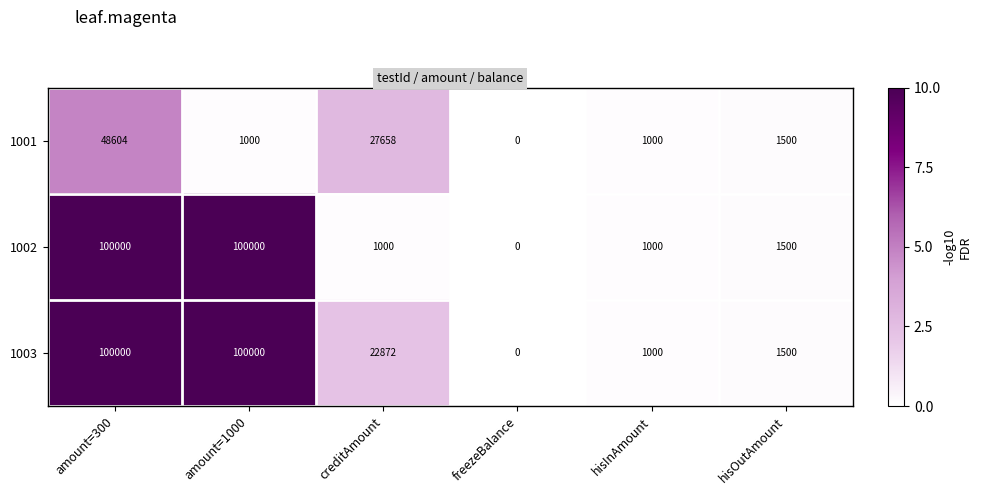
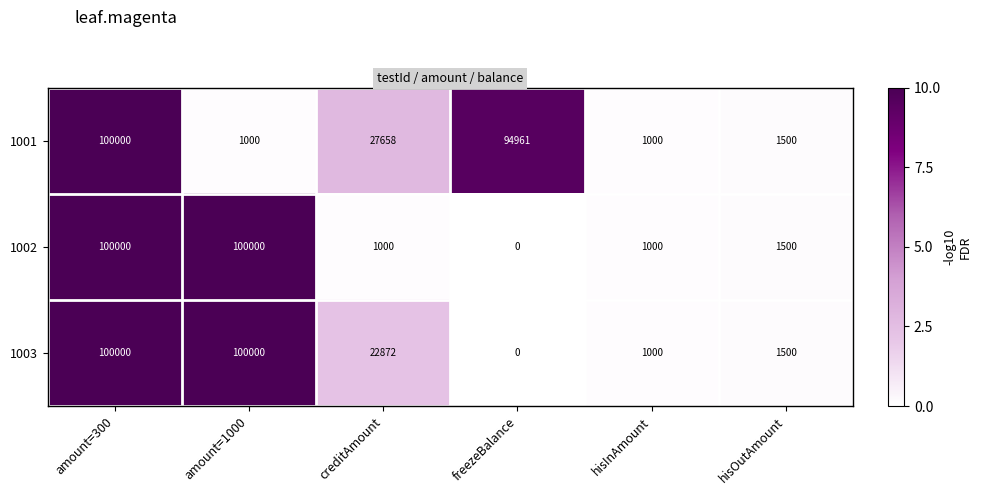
1001, amount=300: 48604 -> 100000
1001, freezeBalance: 0 -> 94961
